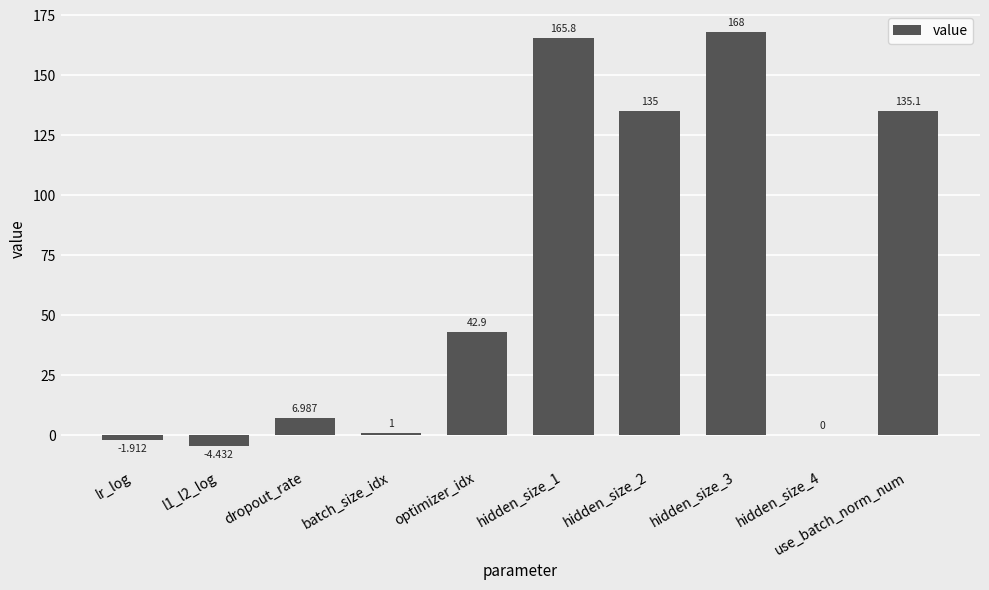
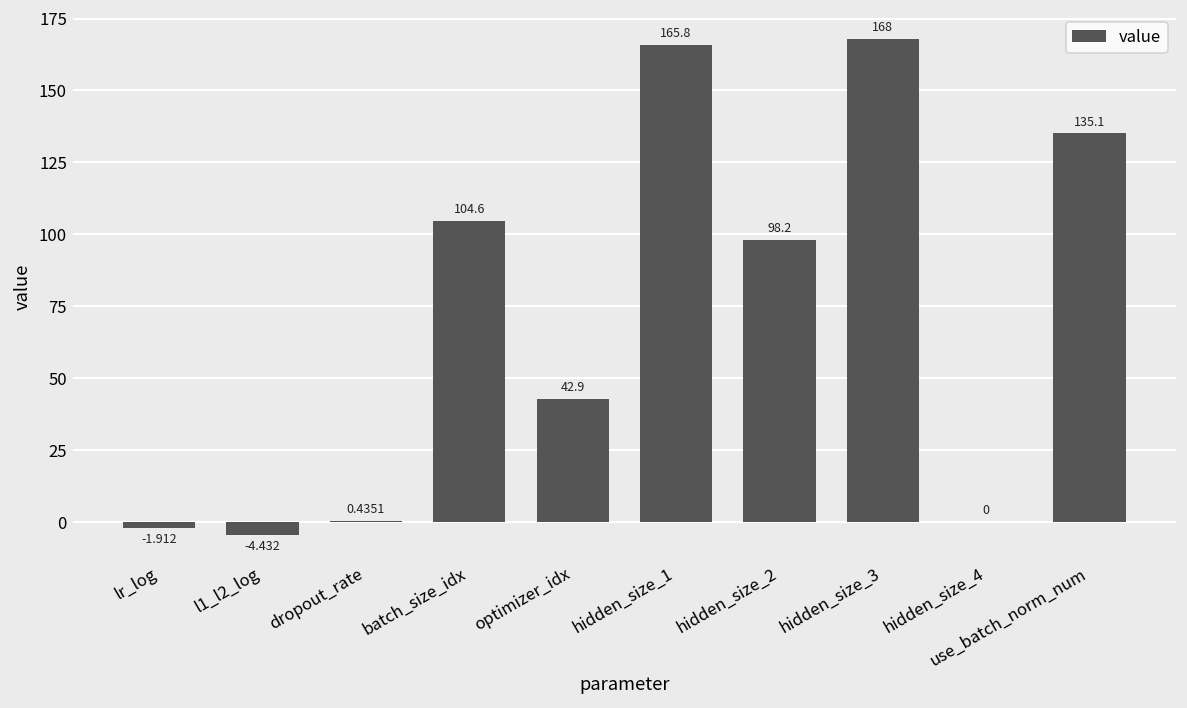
dropout_rate: 6.987 -> 0.4351
batch_size_idx: 1 -> 104.6
hidden_size_2: 135 -> 98.2
